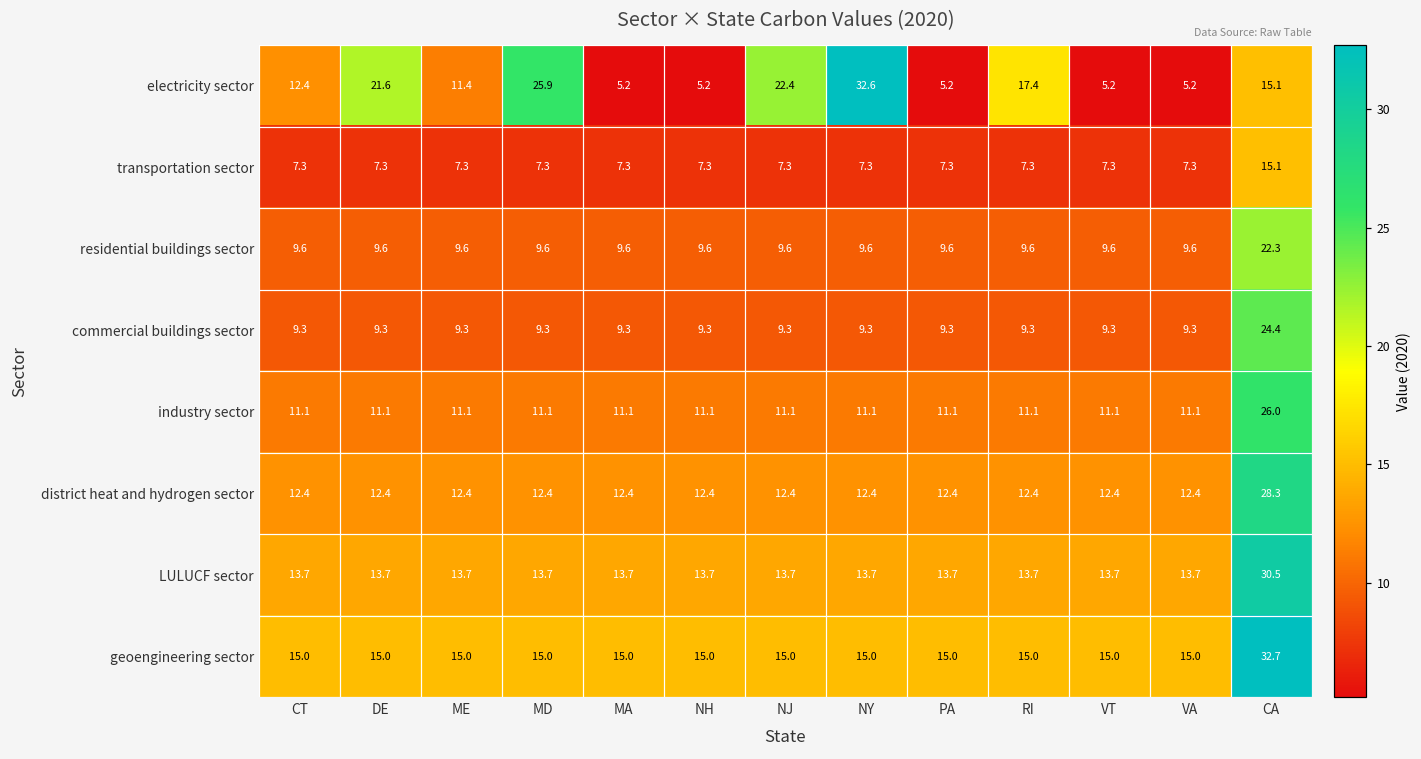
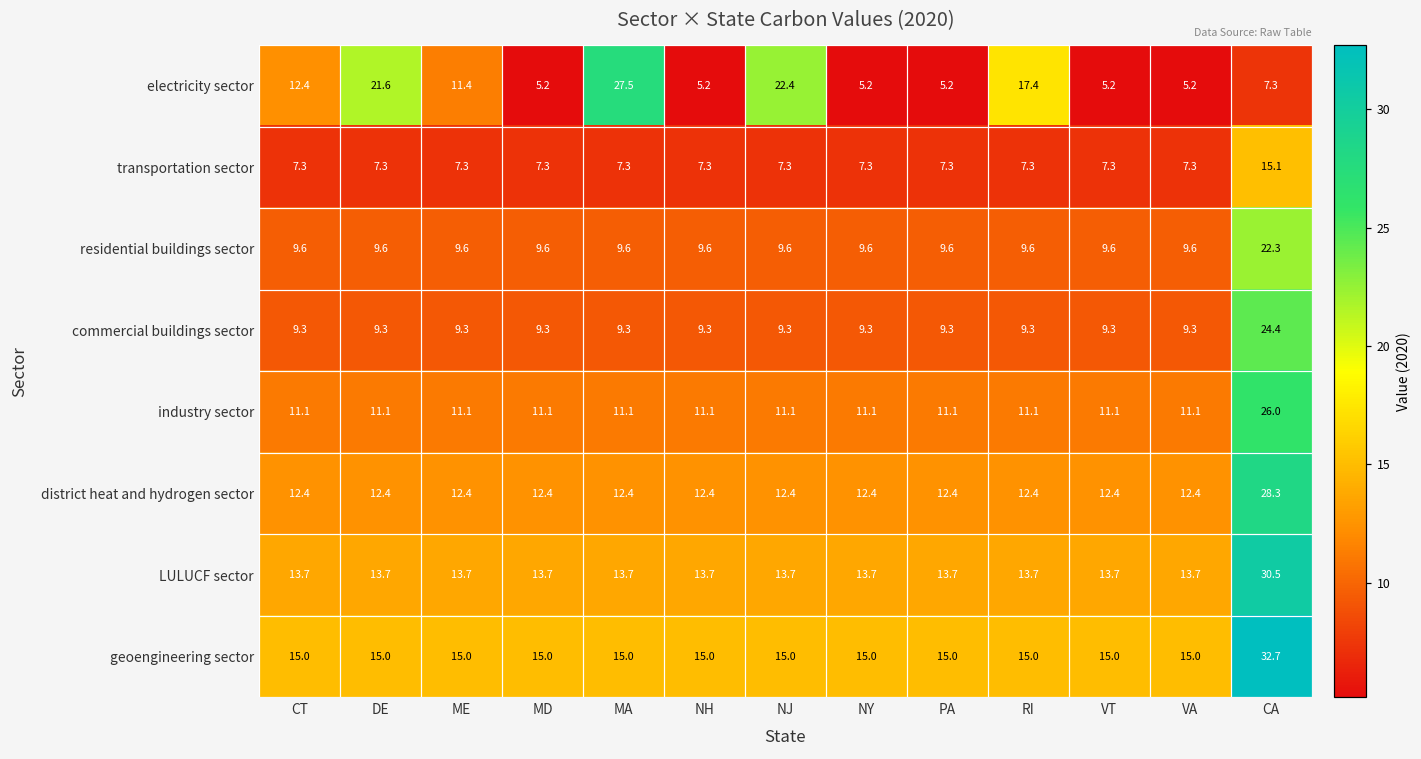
electricity sector, MD: 25.9 -> 5.2
electricity sector, MA: 5.2 -> 27.5
electricity sector, NY: 32.6 -> 5.2
electricity sector, CA: 15.1 -> 7.3
